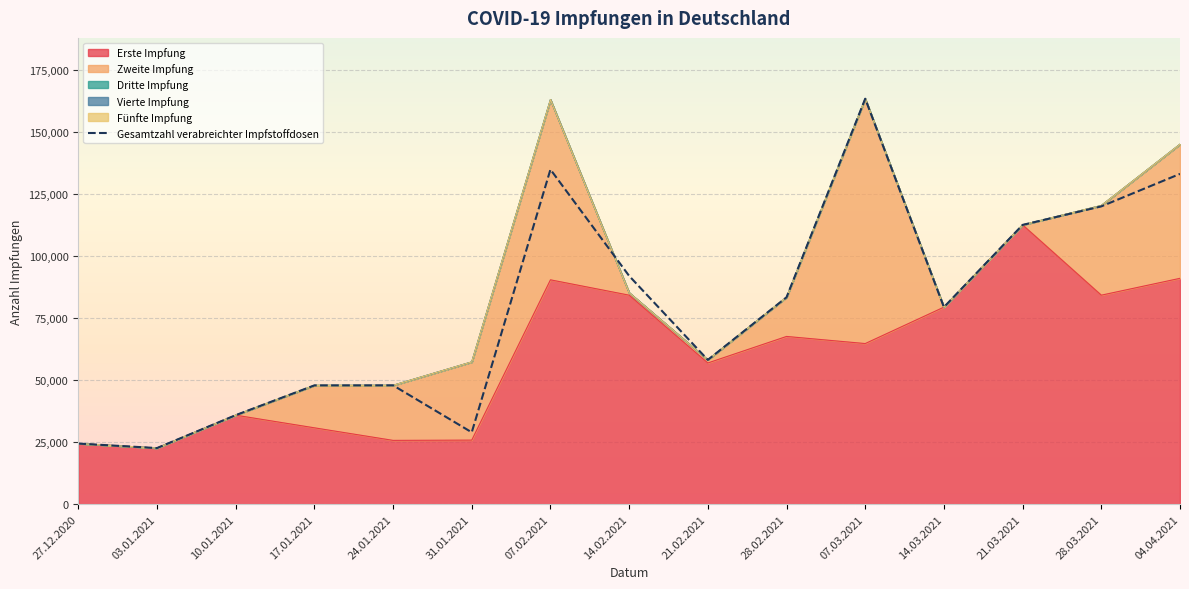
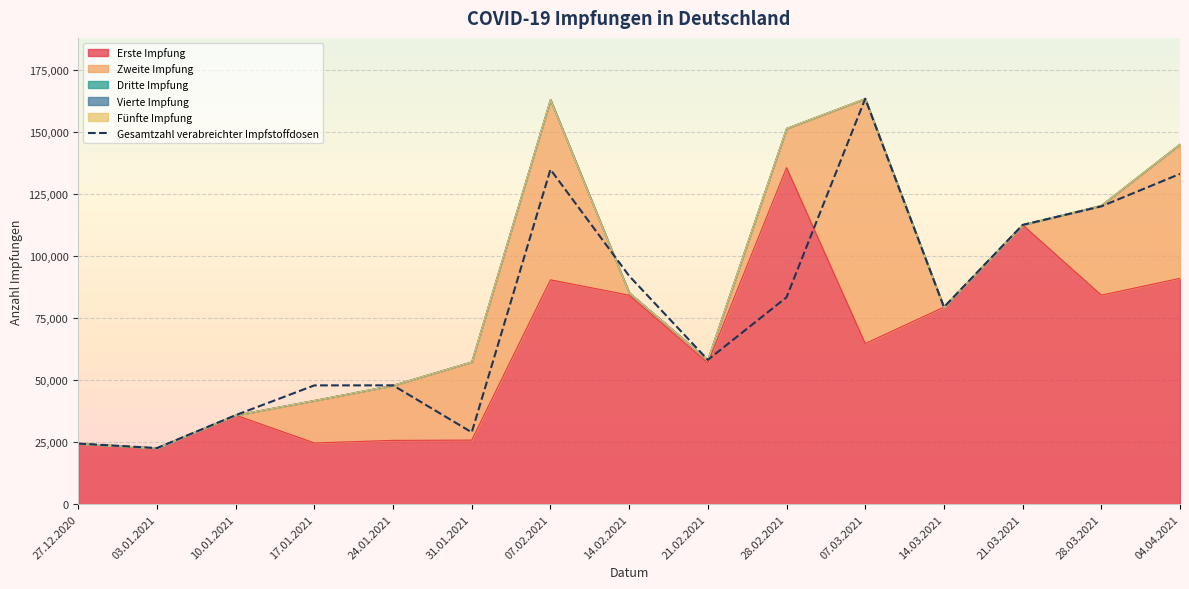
Erste Impfung, 17.01.2021: 31,000 -> 25,000
Erste Impfung, 28.02.2021: 68,000 -> 136,000
